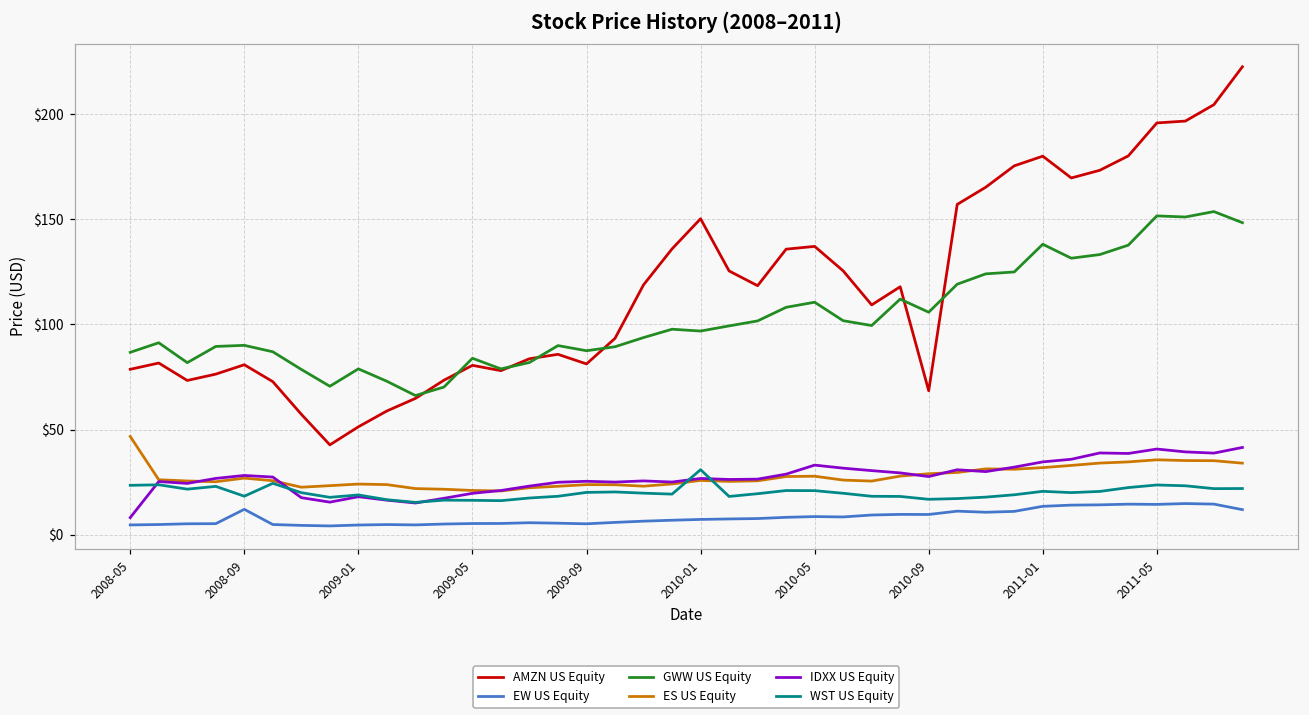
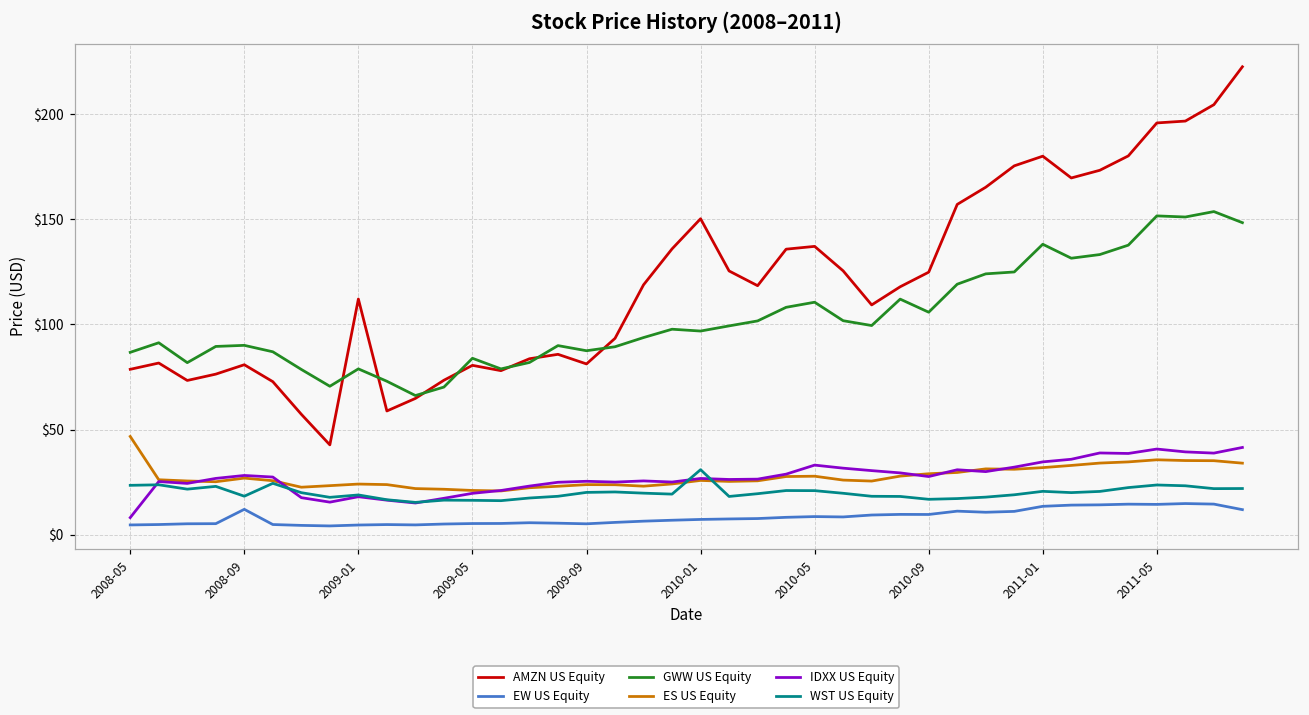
AMZN US Equity, 2009-01: $51 -> $112
AMZN US Equity, 2010-09: $68 -> $125
